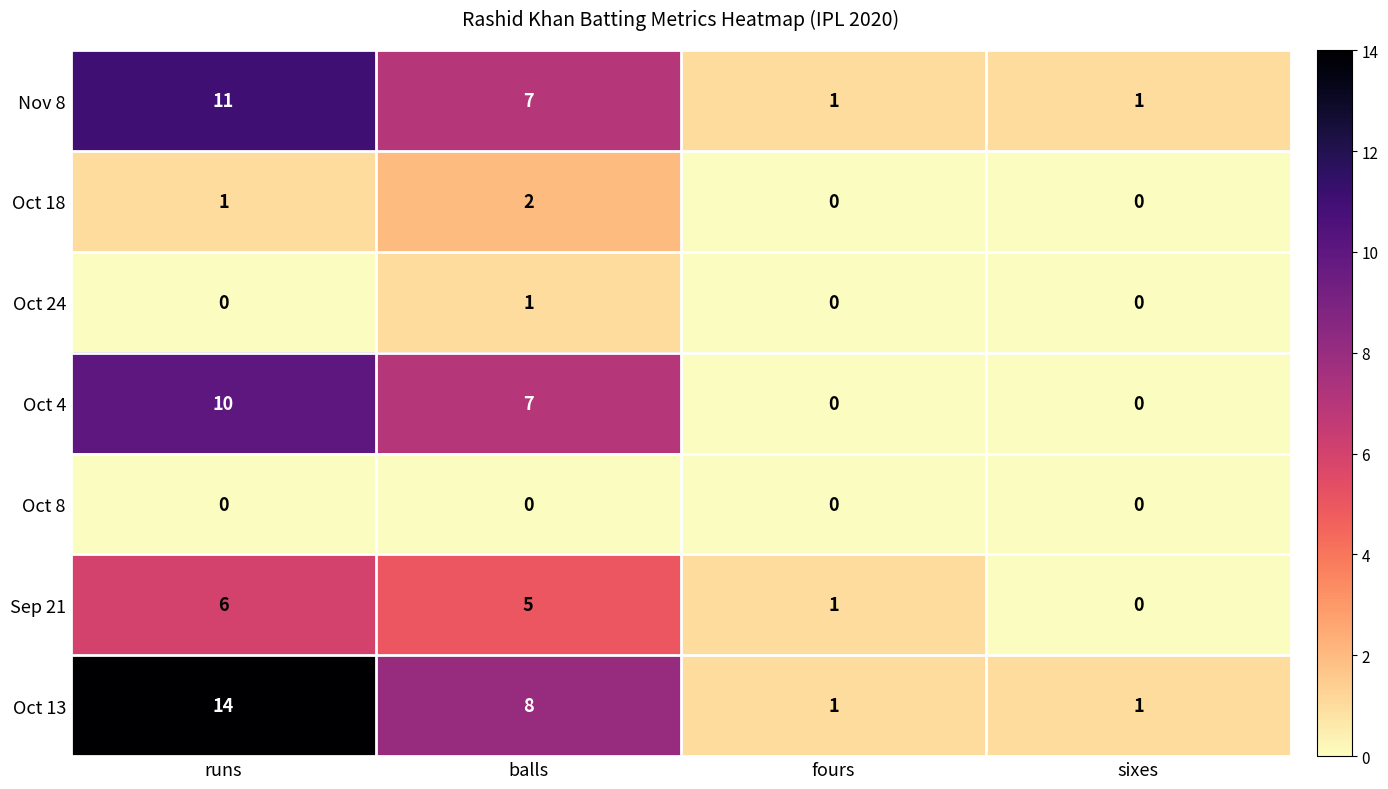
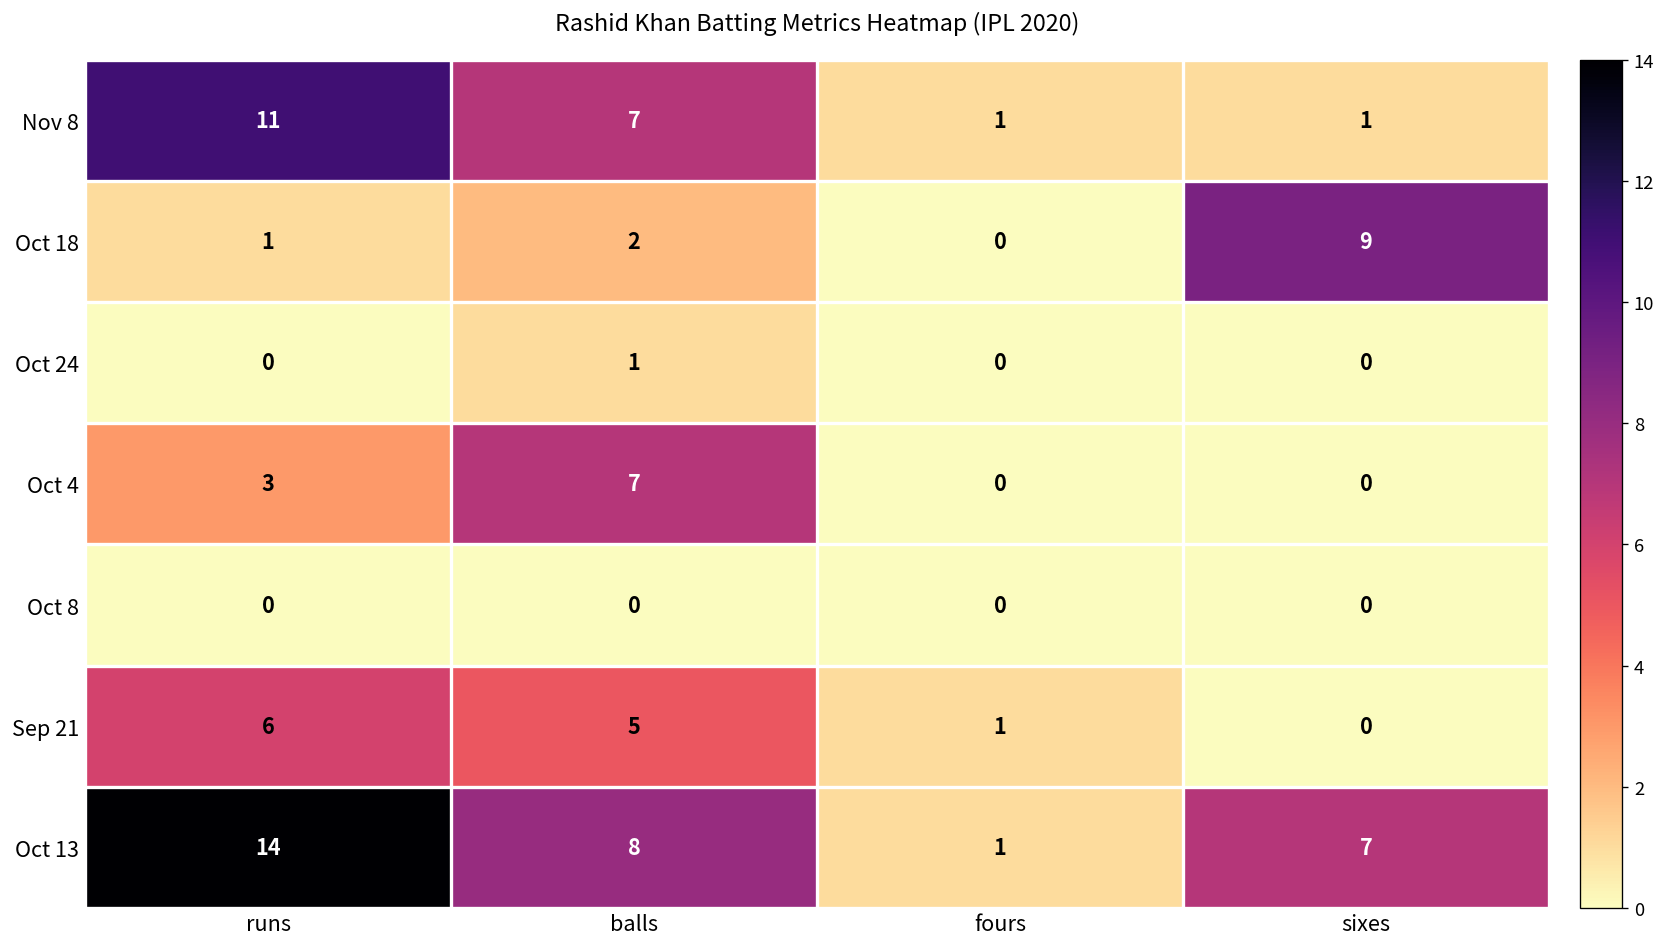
Oct 18, sixes: 0 -> 9
Oct 4, runs: 10 -> 3
Oct 13, sixes: 1 -> 7
